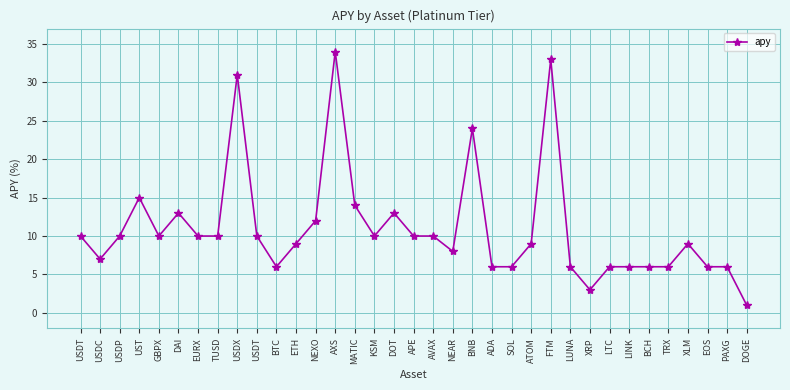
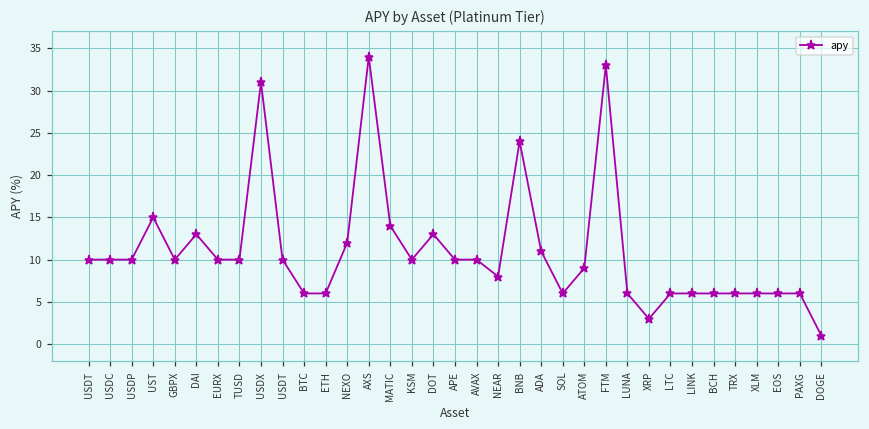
USDC: 7 -> 10
ETH: 9 -> 6
ADA: 6 -> 11
XLM: 9 -> 6
